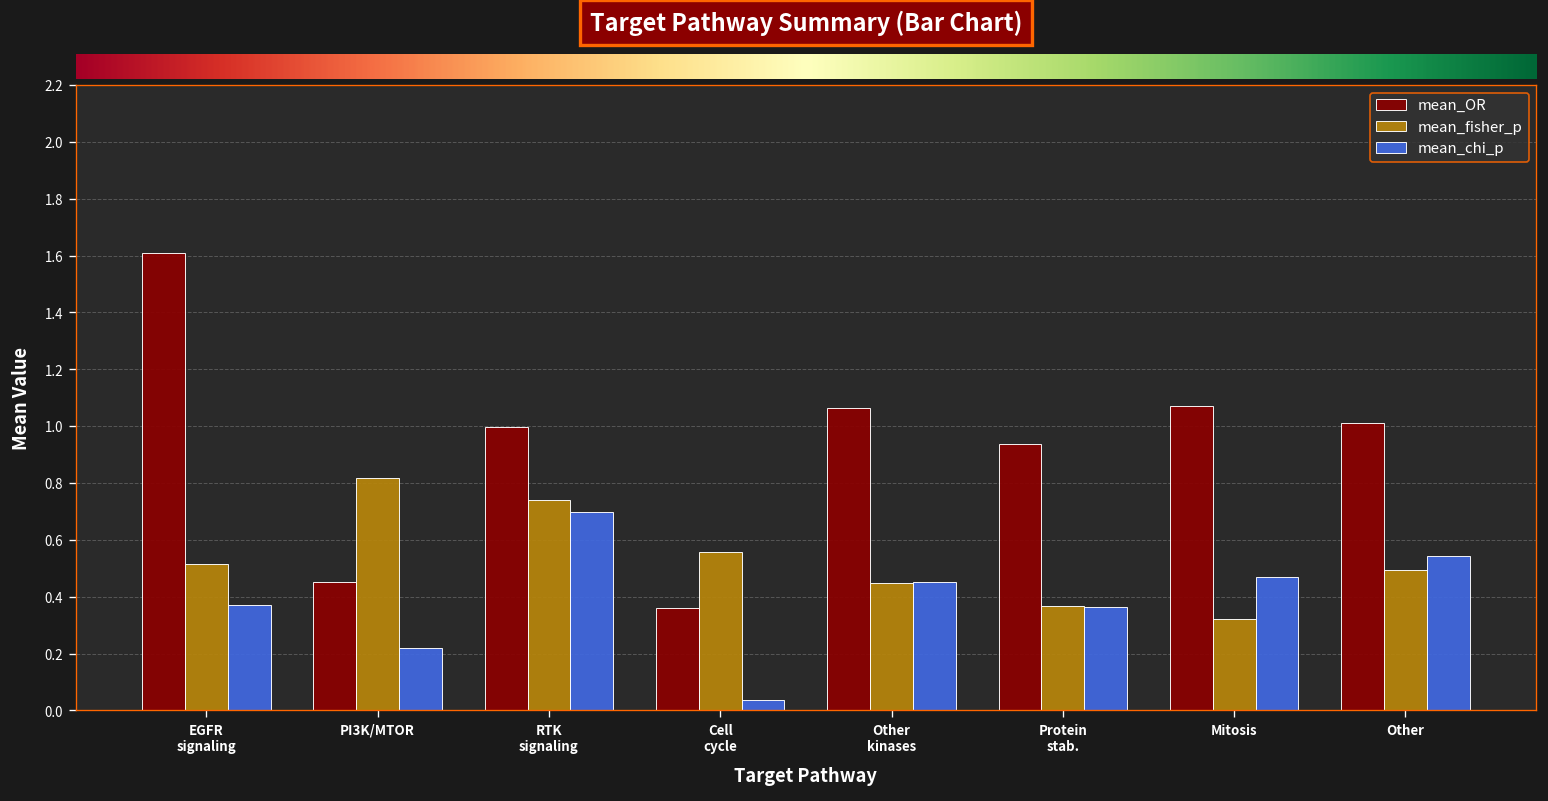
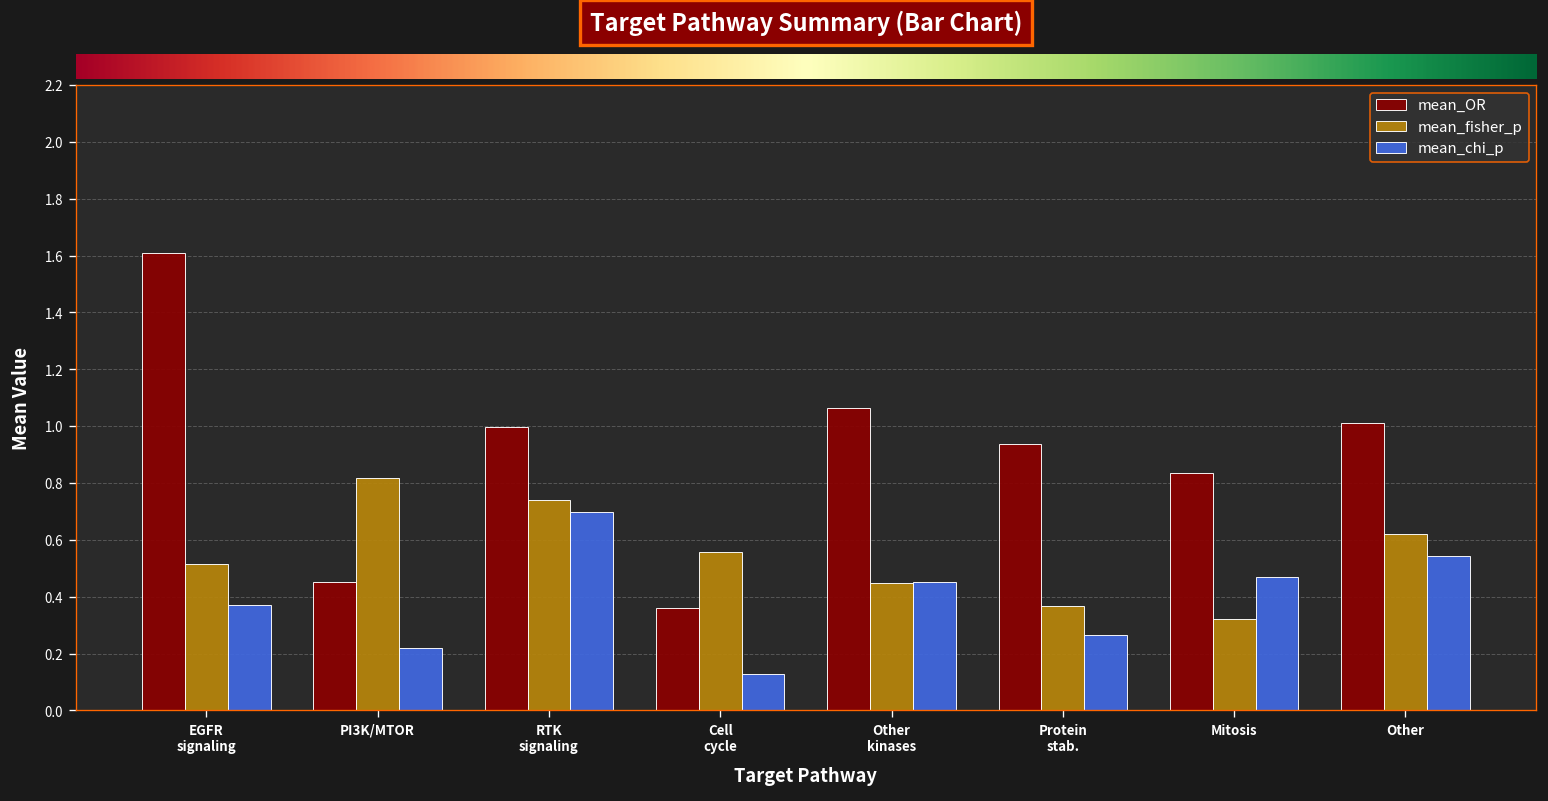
mean_chi_p, Cell cycle: 0.04 -> 0.13
mean_chi_p, Protein stab.: 0.36 -> 0.27
mean_OR, Mitosis: 1.07 -> 0.83
mean_fisher_p, Other: 0.49 -> 0.62
